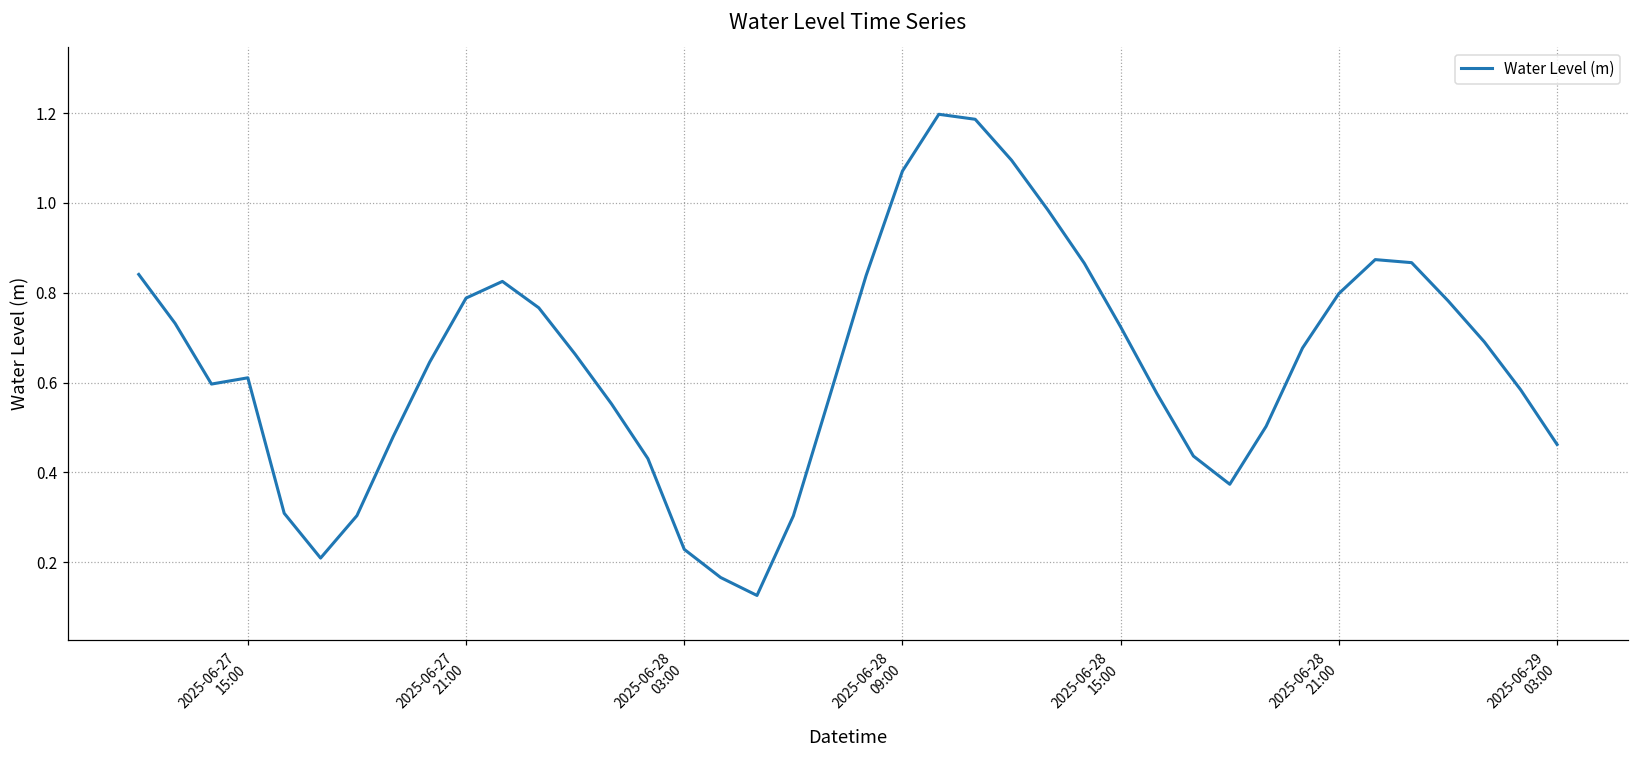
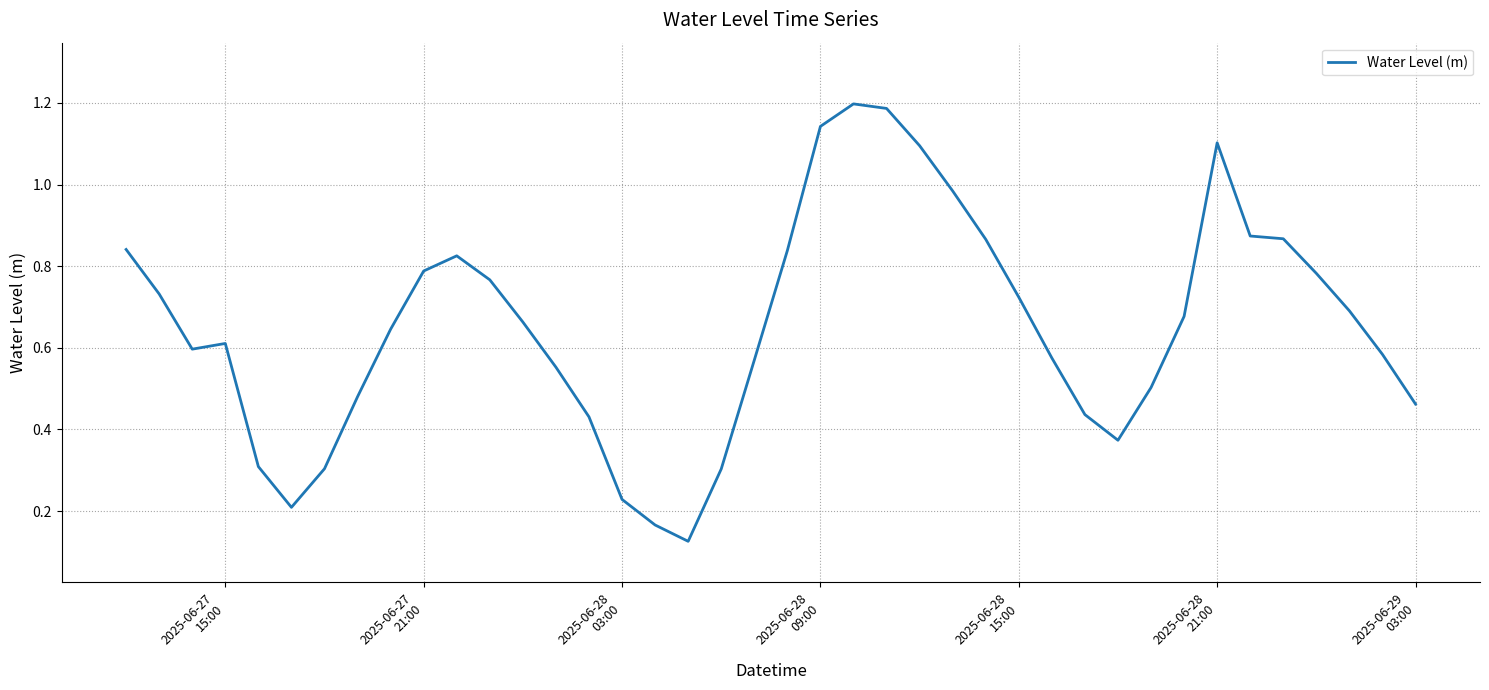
2025-06-28 09:00: 1.07 -> 1.14
2025-06-28 21:00: 0.80 -> 1.10
